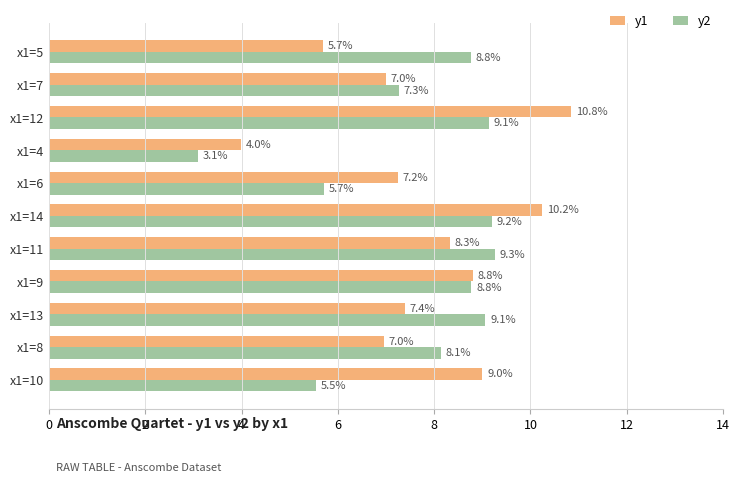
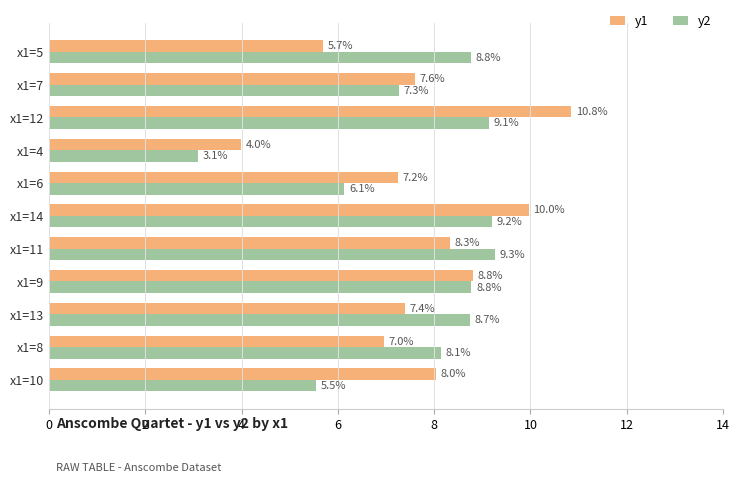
y1, x1=7: 7.0% -> 7.6%
y2, x1=6: 5.7% -> 6.1%
y1, x1=14: 10.2% -> 10.0%
y2, x1=13: 9.1% -> 8.7%
y1, x1=10: 9.0% -> 8.0%
